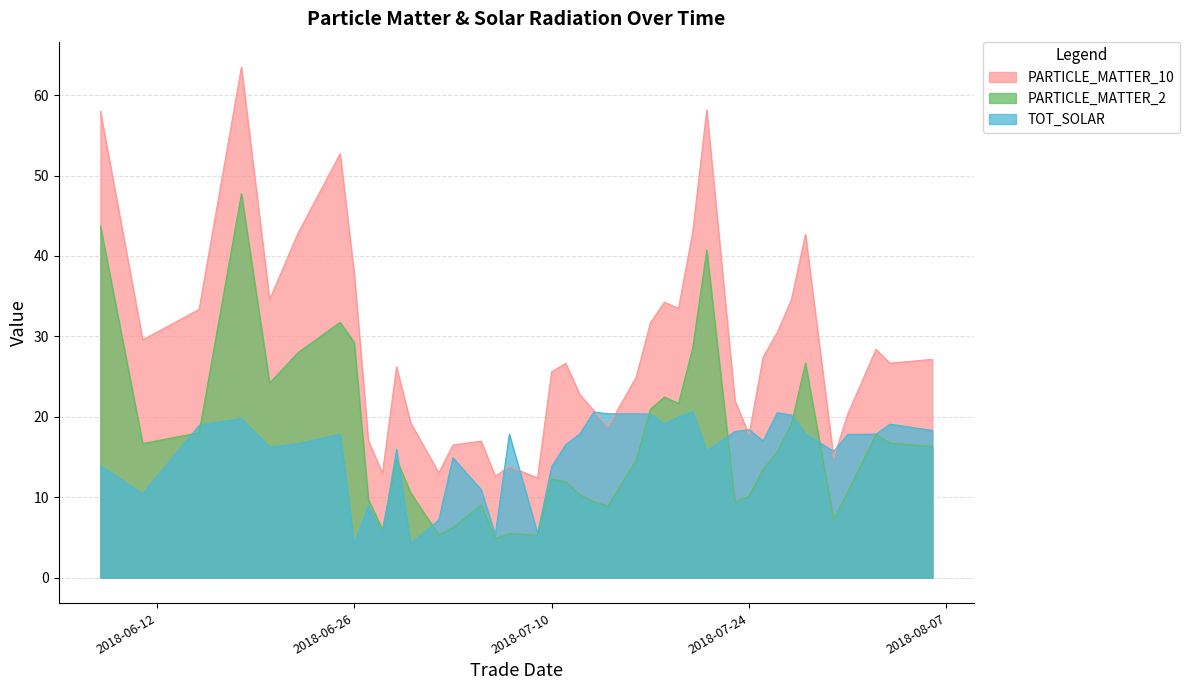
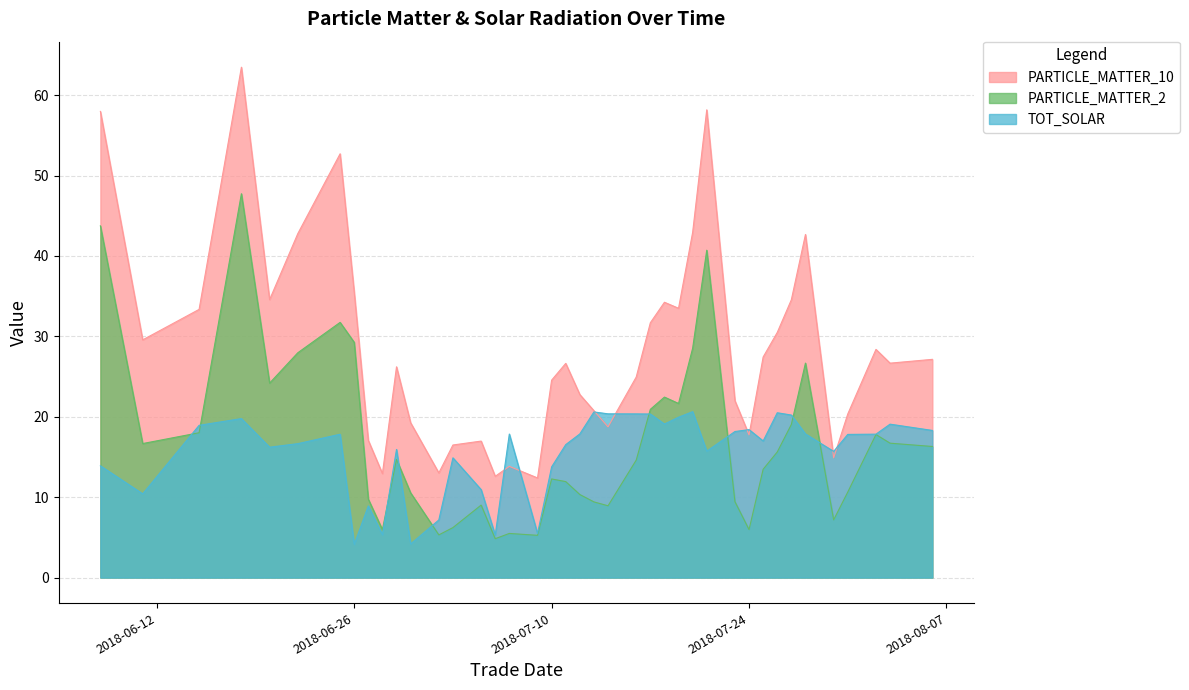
PARTICLE_MATTER_10, 2018-06-26: 38 -> 36
PARTICLE_MATTER_10, 2018-07-10: 26 -> 25
PARTICLE_MATTER_2, 2018-07-24: 10 -> 6
